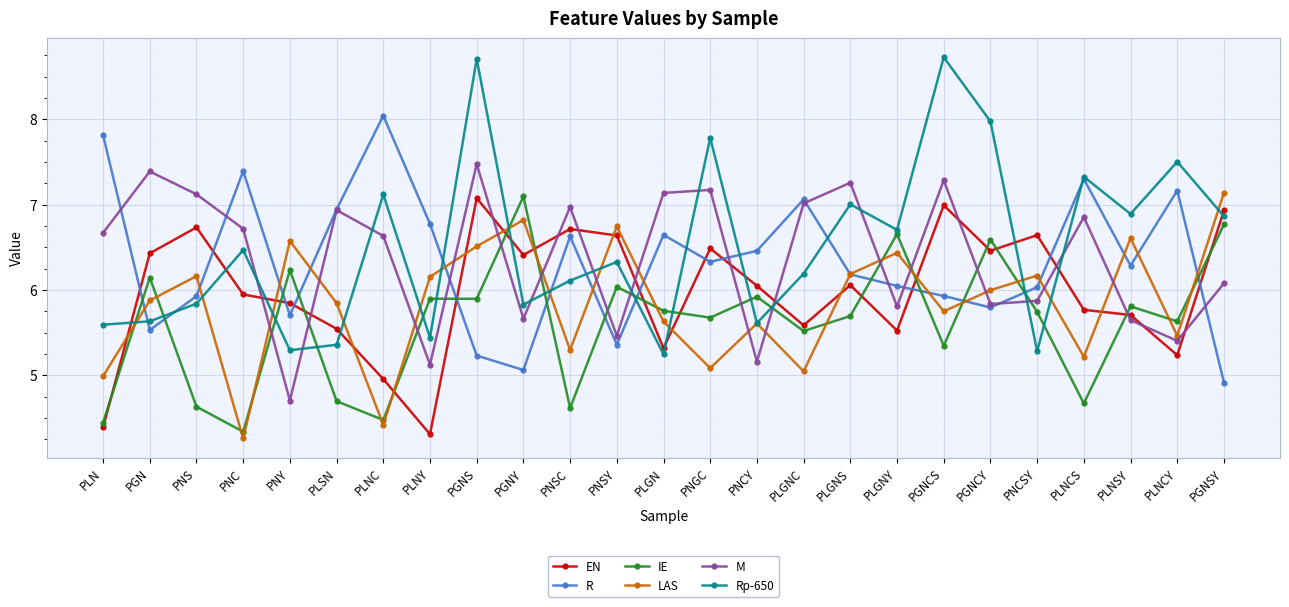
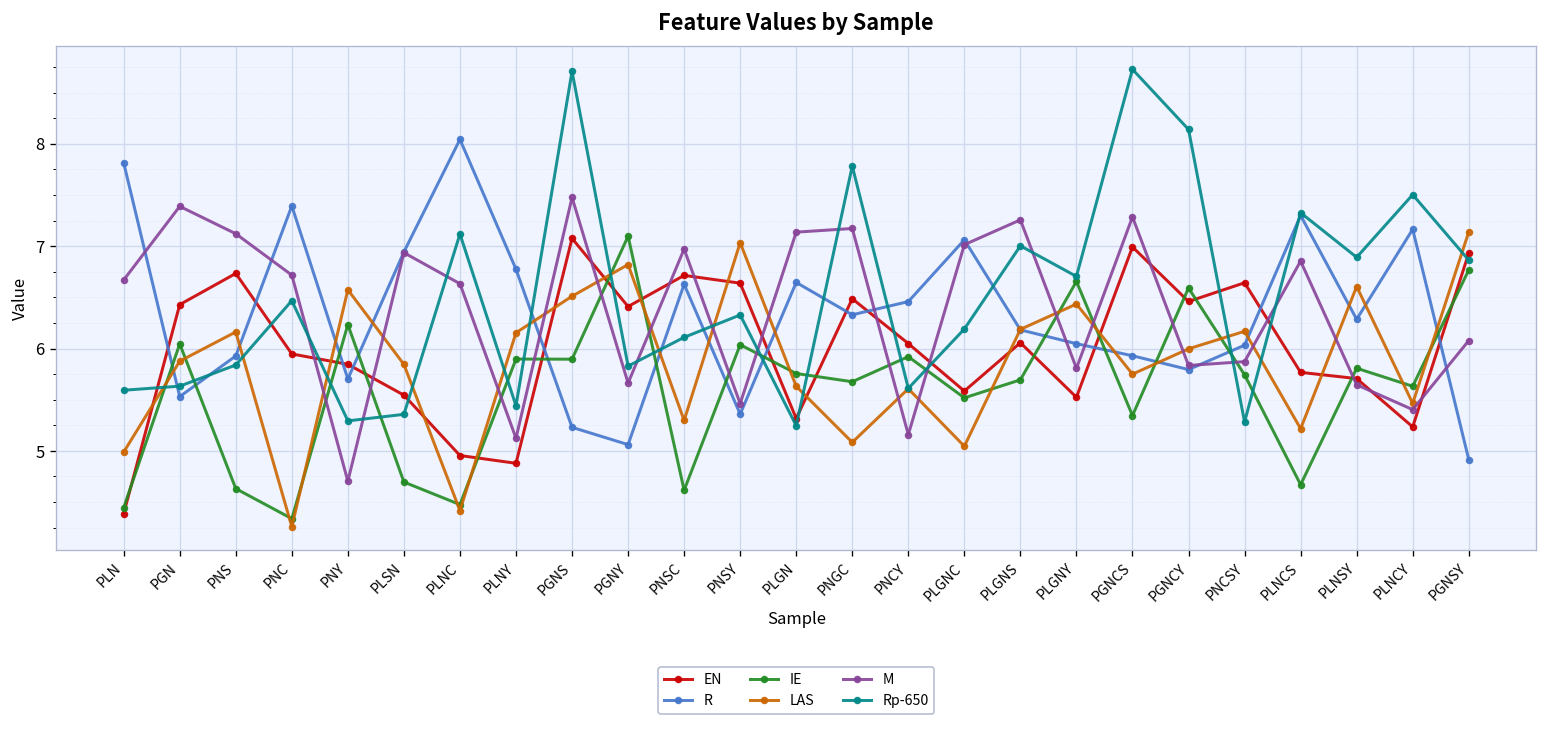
IE, PGN: 6.1 -> 6.0
EN, PLNY: 4.3 -> 4.9
LAS, PNSY: 6.7 -> 7.0
Rp-650, PGNCY: 8.0 -> 8.1
